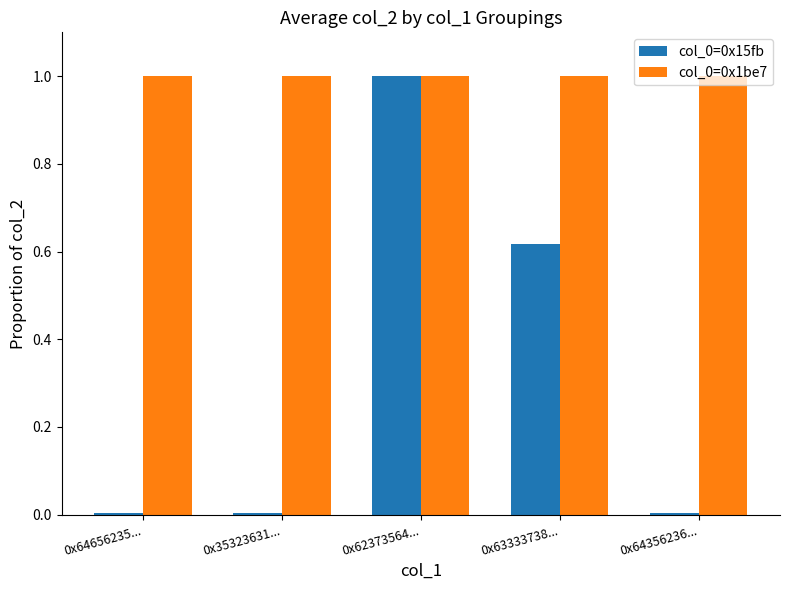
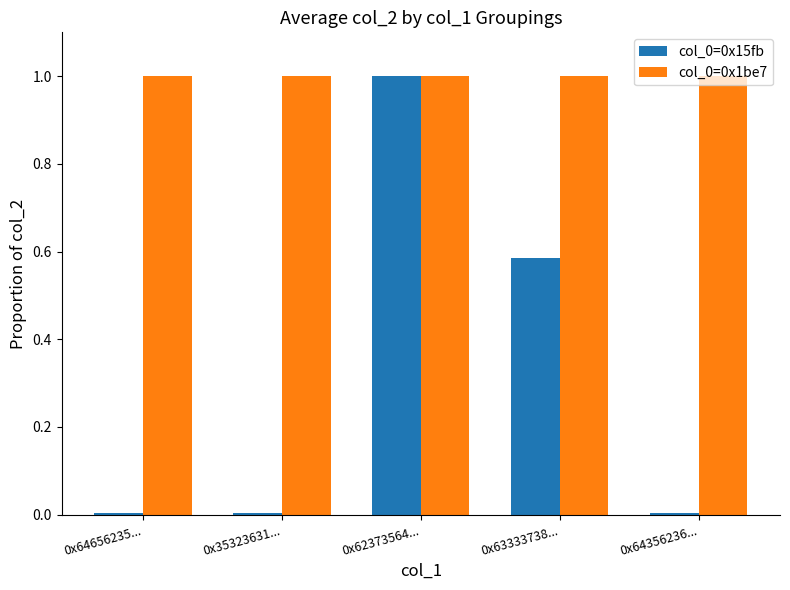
col_0=0x15fb, 0x63333738...: 0.62 -> 0.59
